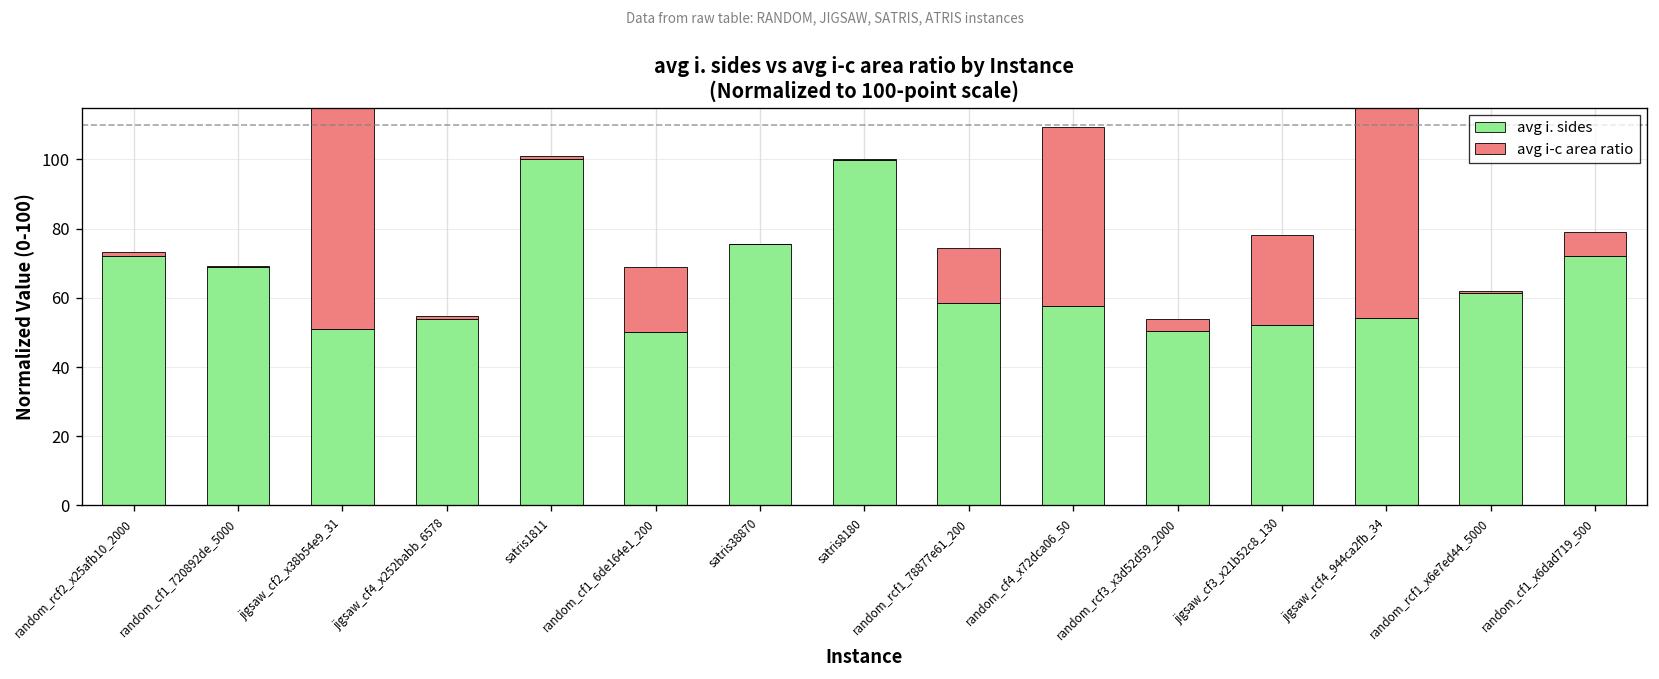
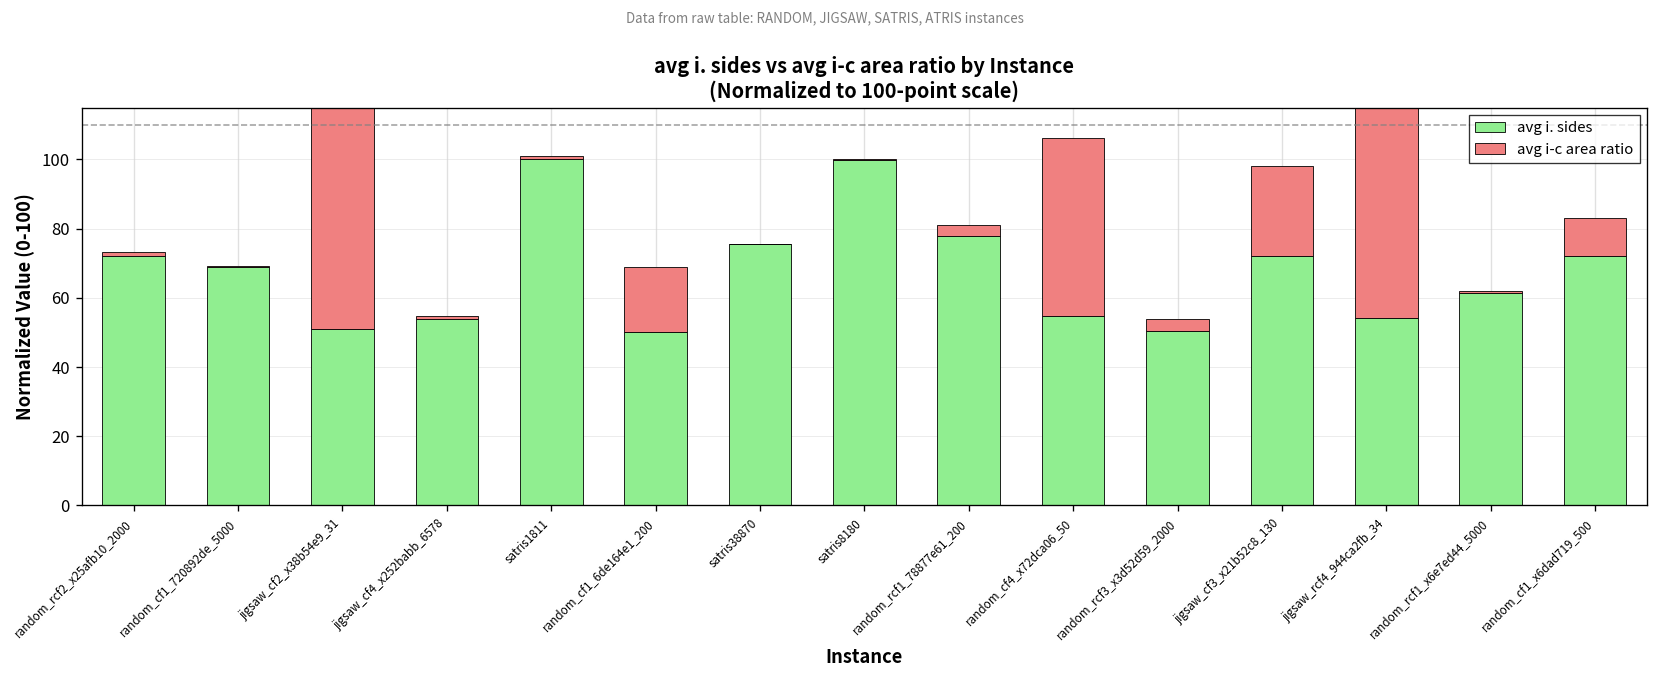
avg i. sides, random_rcf1_78877e61_200: 59 -> 78
avg i-c area ratio, random_rcf1_78877e61_200: 16 -> 3
avg i. sides, random_cf4_x72dca06_50: 58 -> 55
avg i. sides, jigsaw_cf3_x21b52c8_130: 52 -> 72
avg i-c area ratio, random_cf1_x6dad719_500: 7 -> 11
